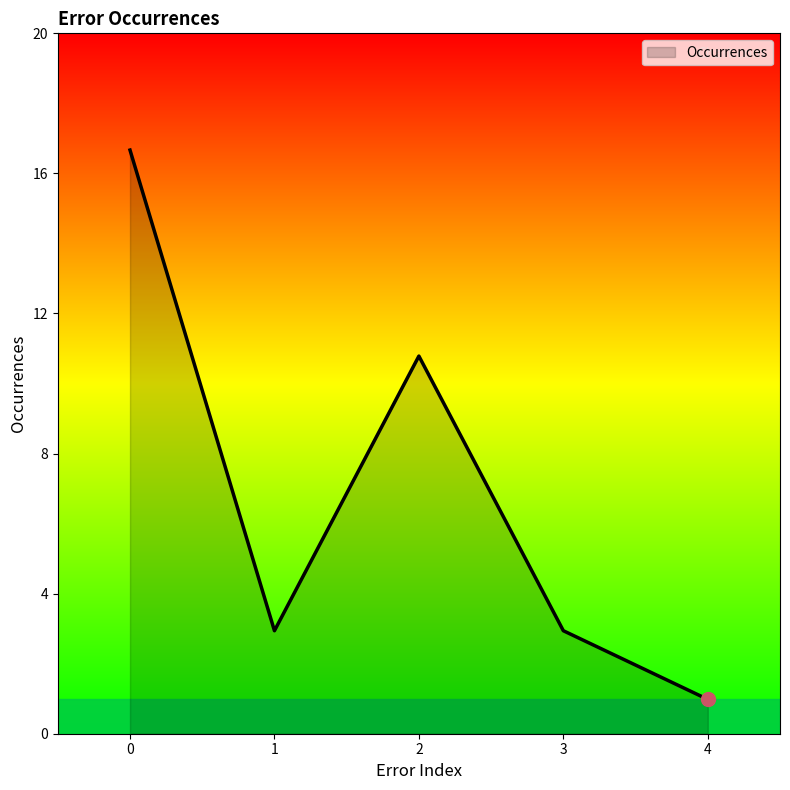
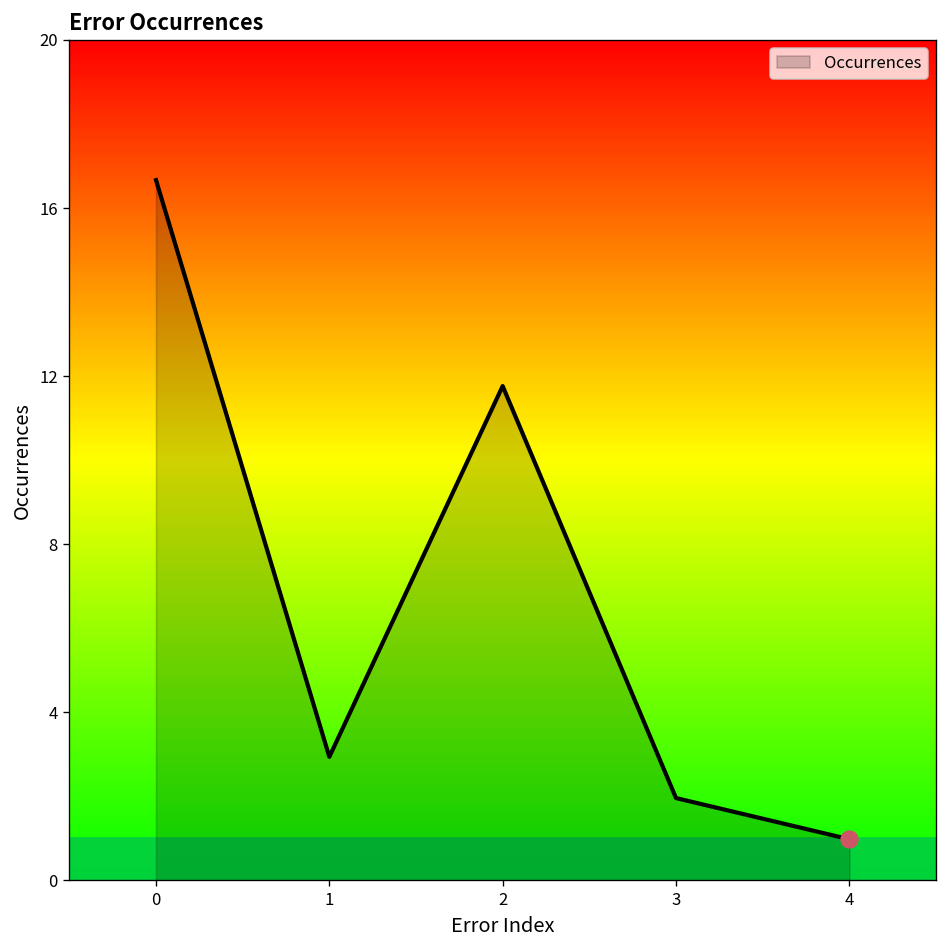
Occurrences, 2: 11 -> 12
Occurrences, 3: 3 -> 2
